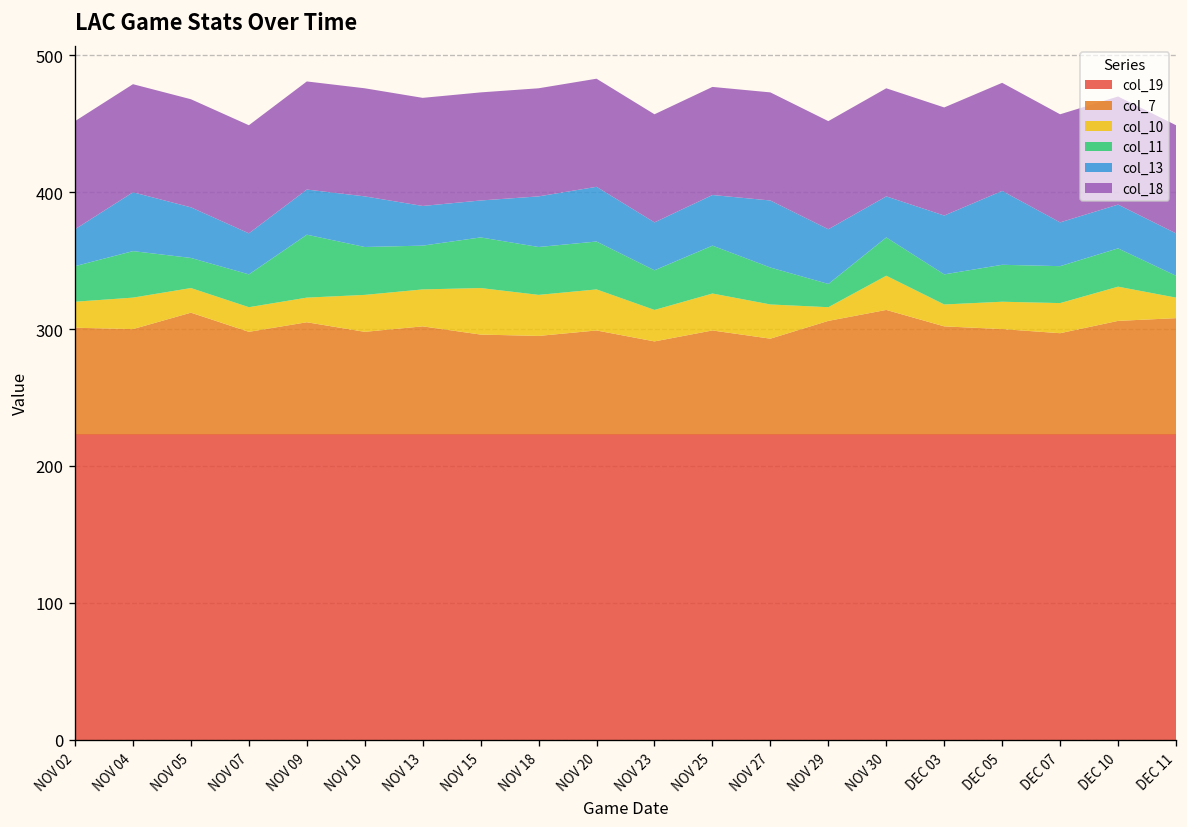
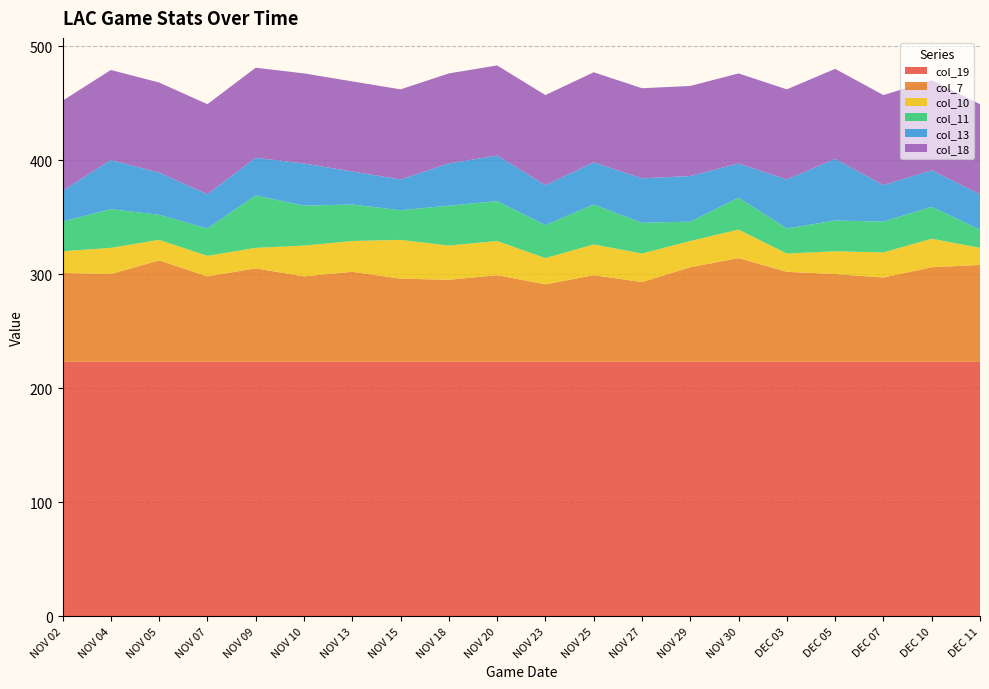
col_11, NOV 15: 37 -> 26
col_13, NOV 27: 49 -> 39
col_10, NOV 29: 10 -> 23
